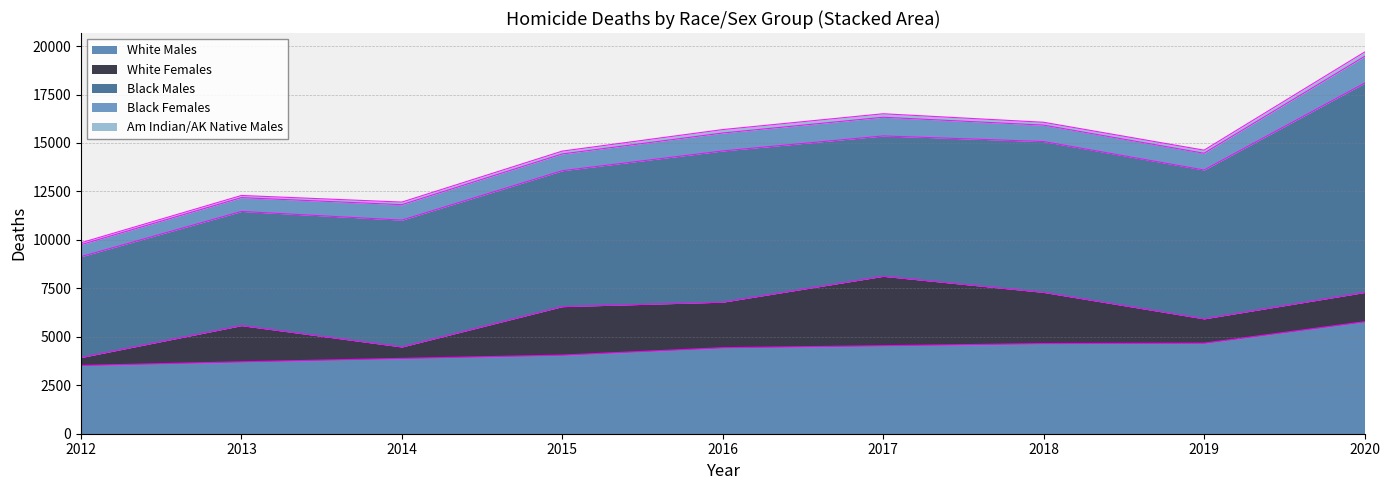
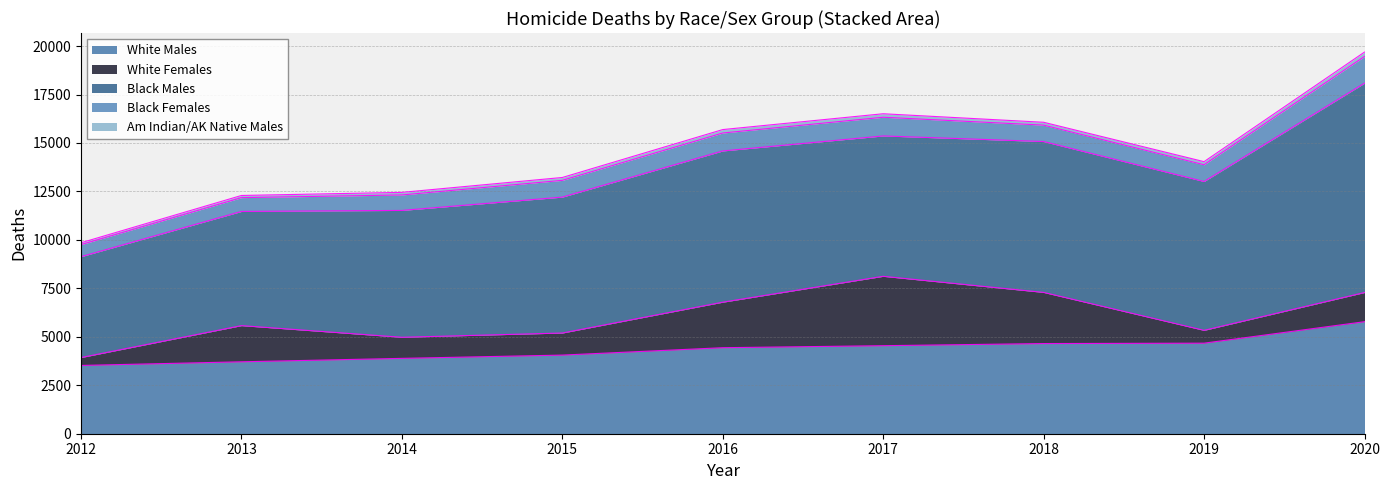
White Females, 2014: 600 -> 1100
White Females, 2015: 2500 -> 1100
White Females, 2019: 1300 -> 700
